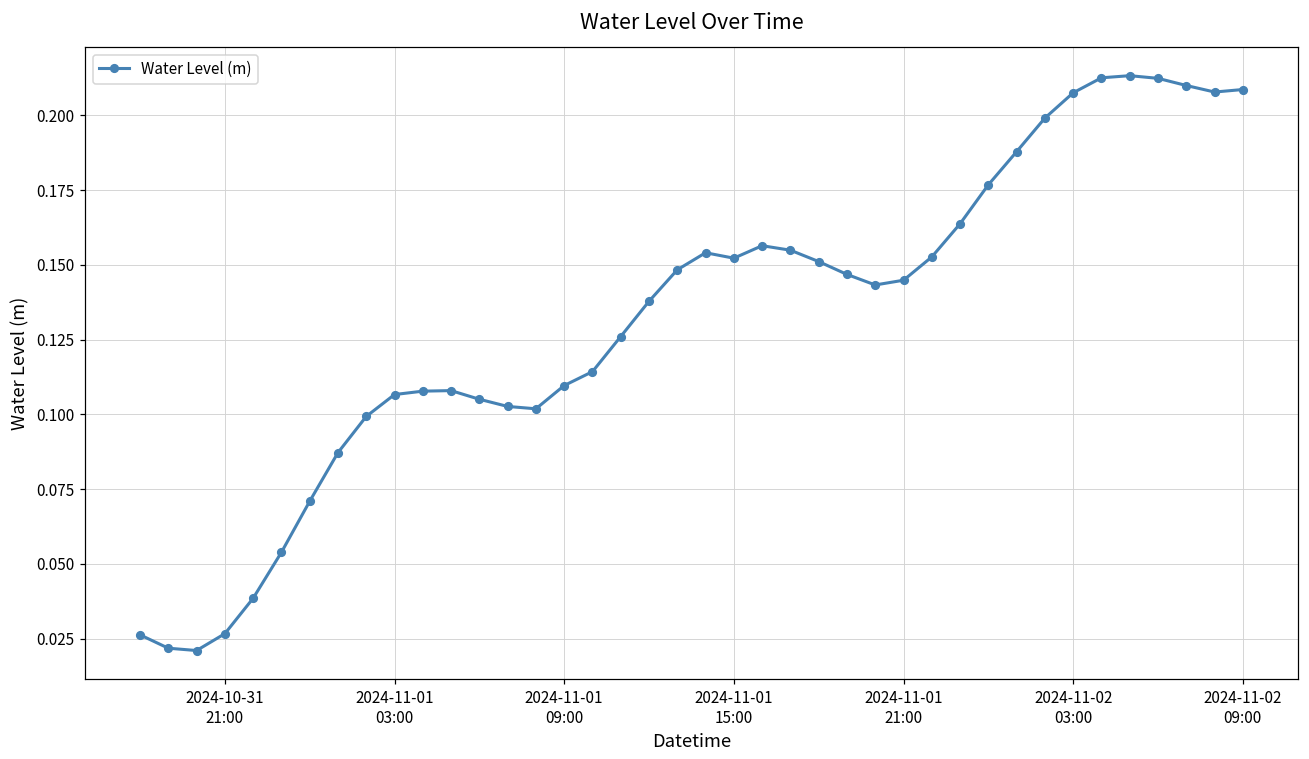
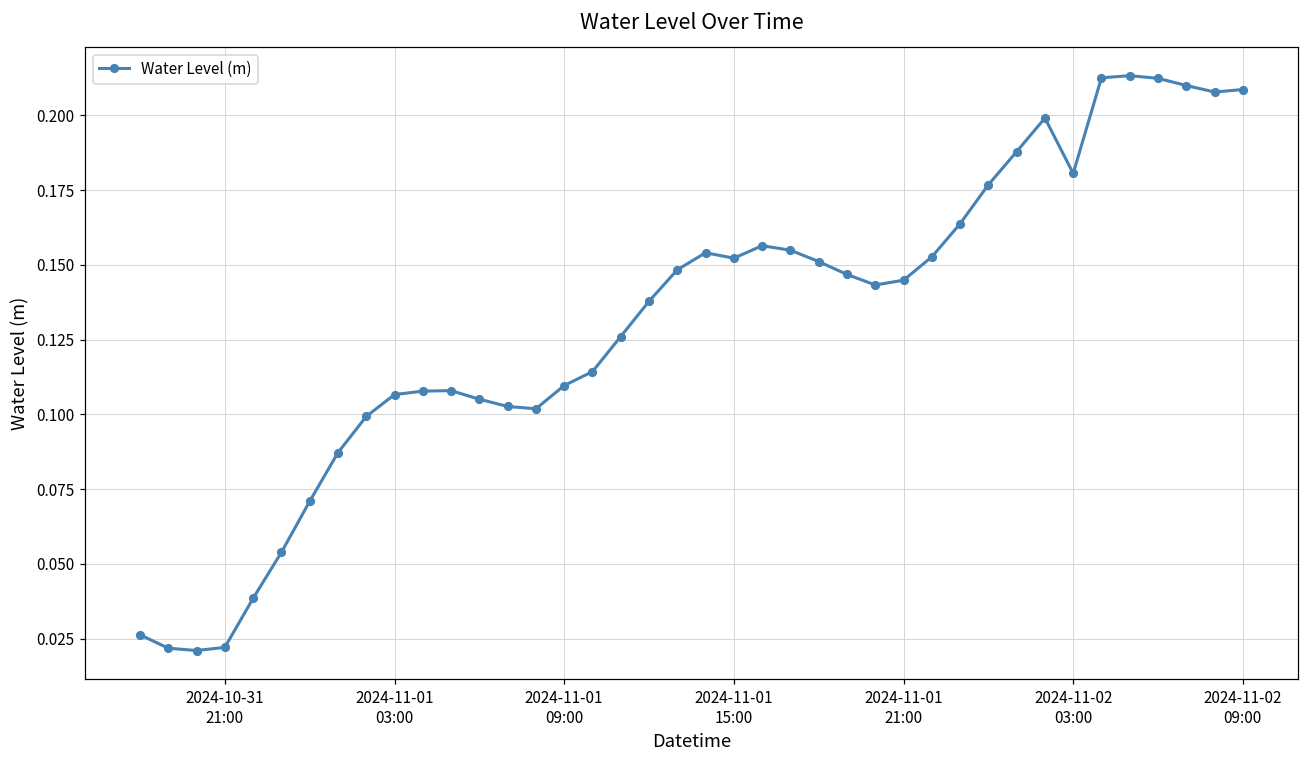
2024-10-31 21:00: 0.027 -> 0.022
2024-11-02 03:00: 0.208 -> 0.181
